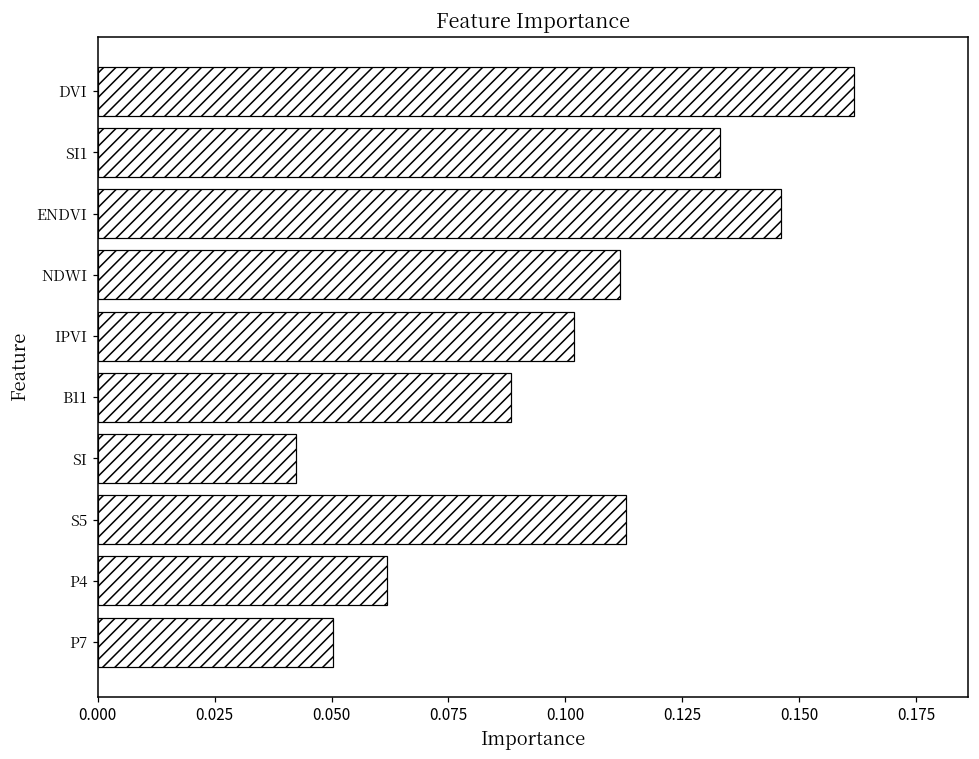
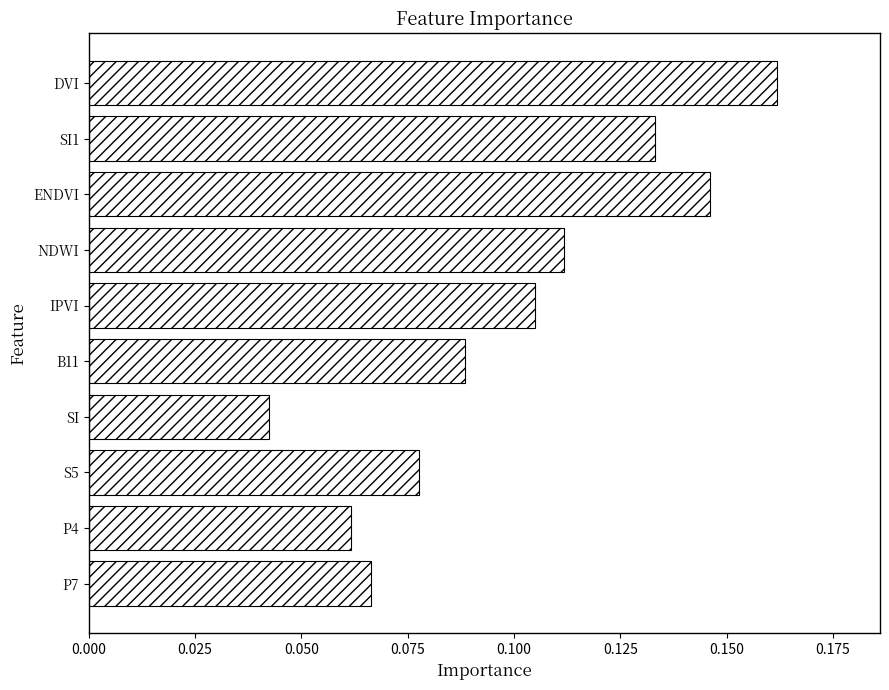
IPVI: 0.102 -> 0.105
S5: 0.113 -> 0.078
P7: 0.050 -> 0.066
